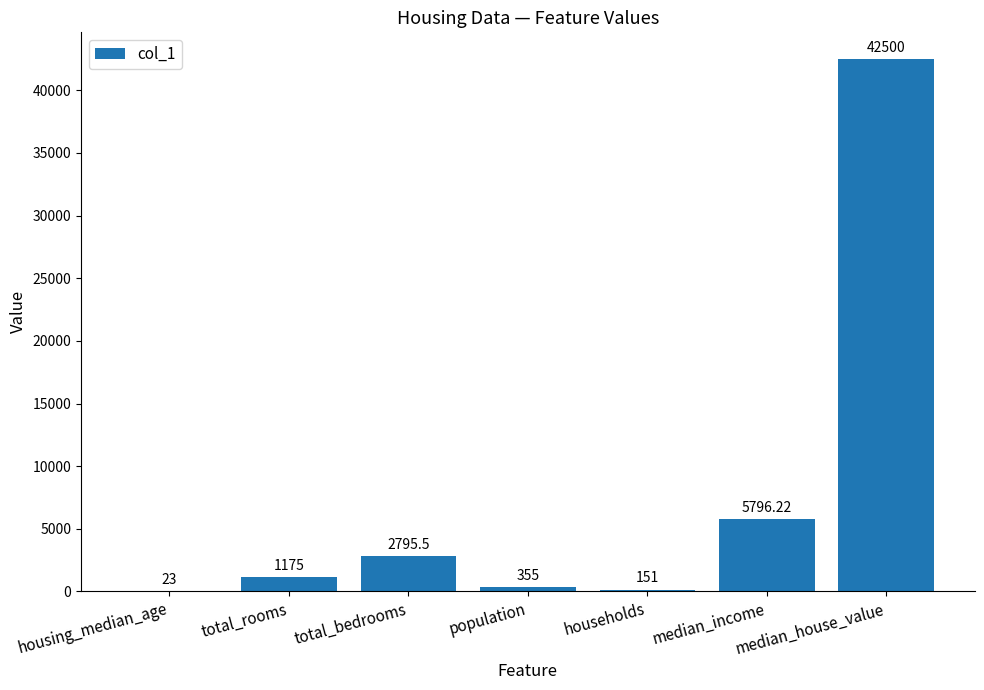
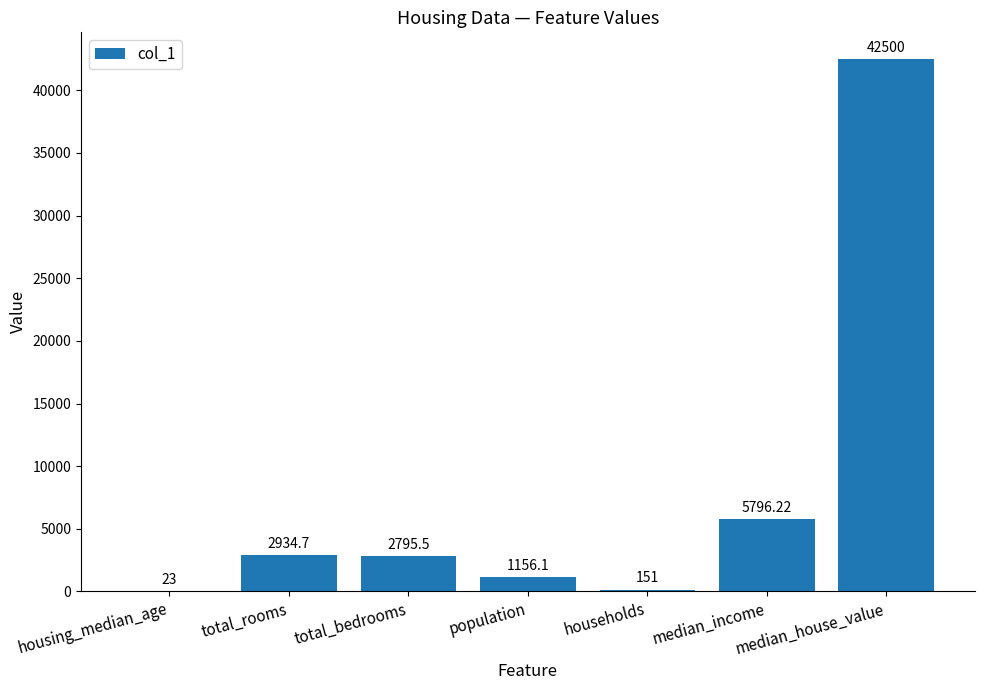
total_rooms: 1175 -> 2934.7
population: 355 -> 1156.1
